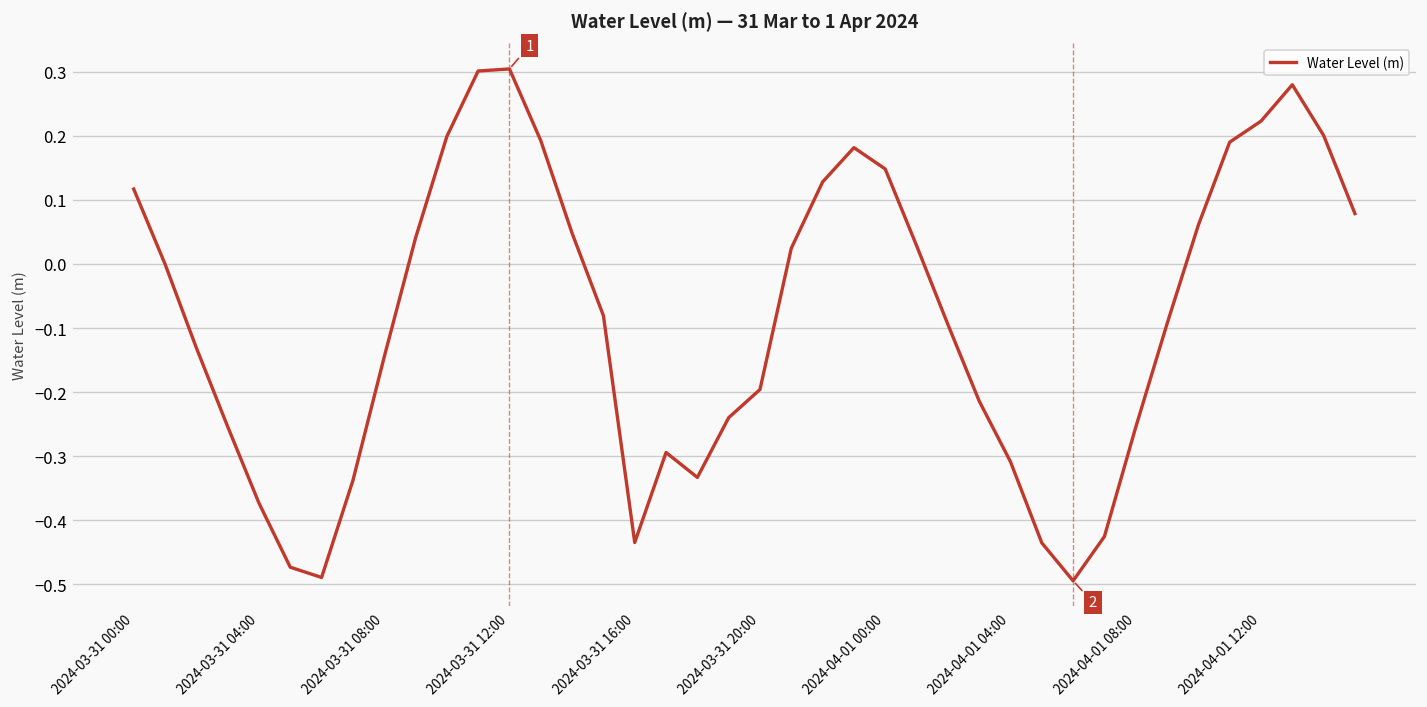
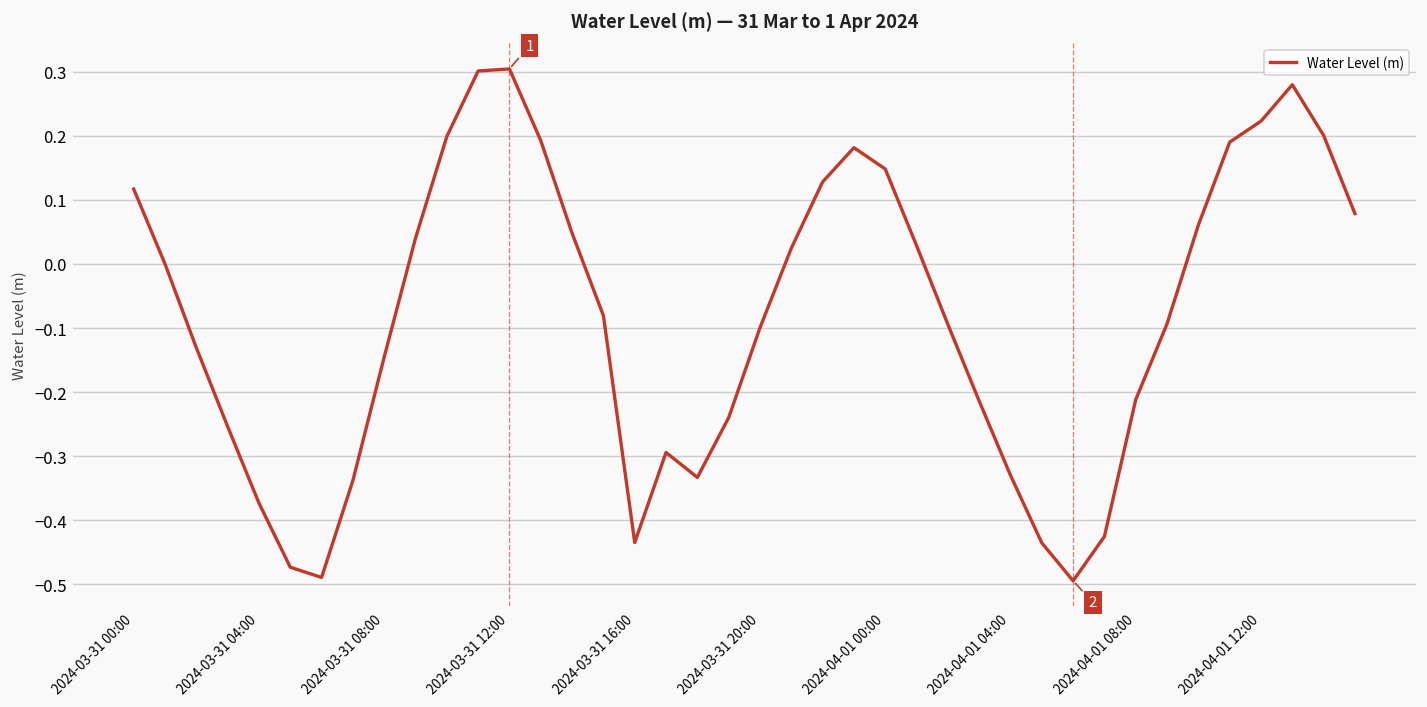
2024-03-31 20:00: -0.20 -> -0.10
2024-04-01 04:00: -0.31 -> -0.33
2024-04-01 08:00: -0.25 -> -0.21
